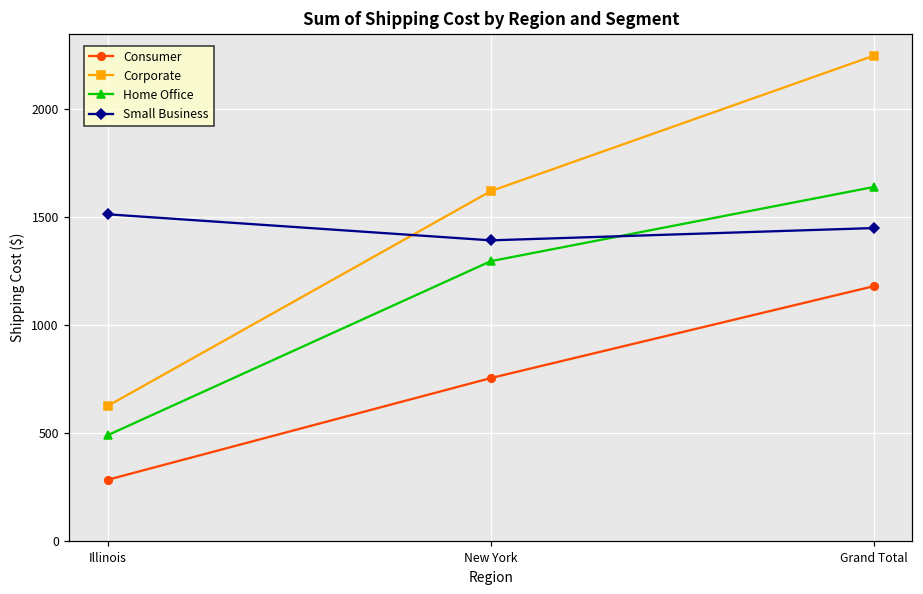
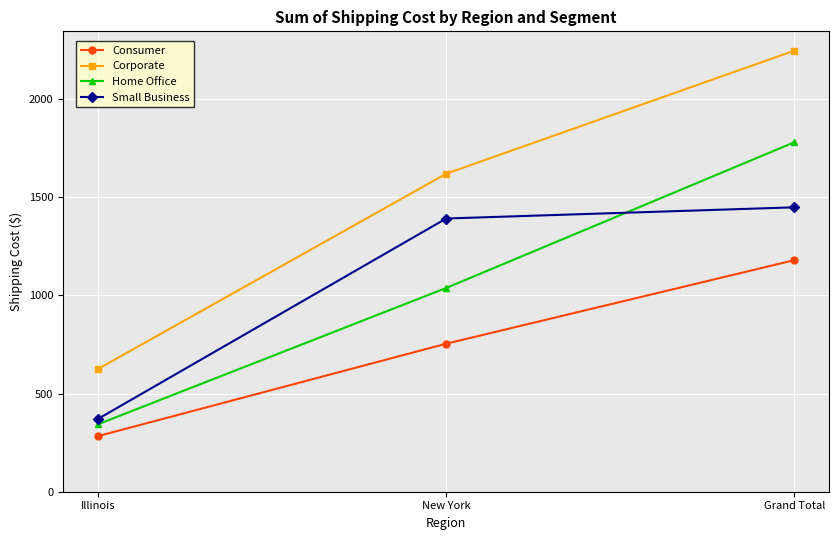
Home Office, Illinois: 490 -> 340
Small Business, Illinois: 1510 -> 370
Home Office, New York: 1290 -> 1040
Home Office, Grand Total: 1640 -> 1780
